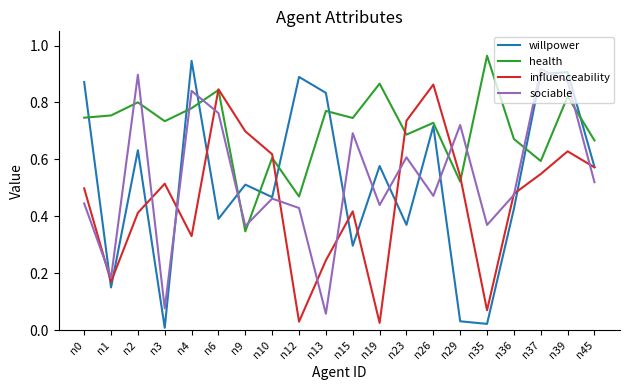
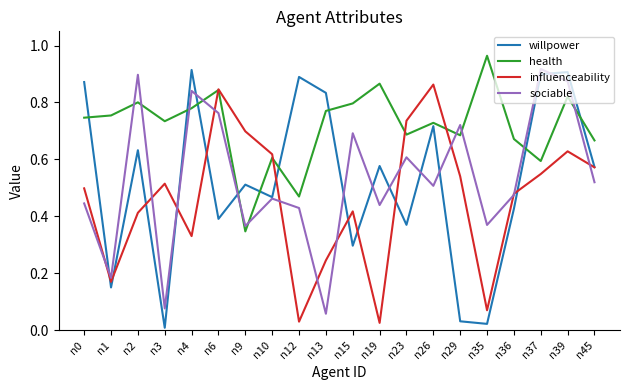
willpower, n4: 0.95 -> 0.91
health, n15: 0.75 -> 0.80
sociable, n26: 0.47 -> 0.51
health, n29: 0.52 -> 0.68
